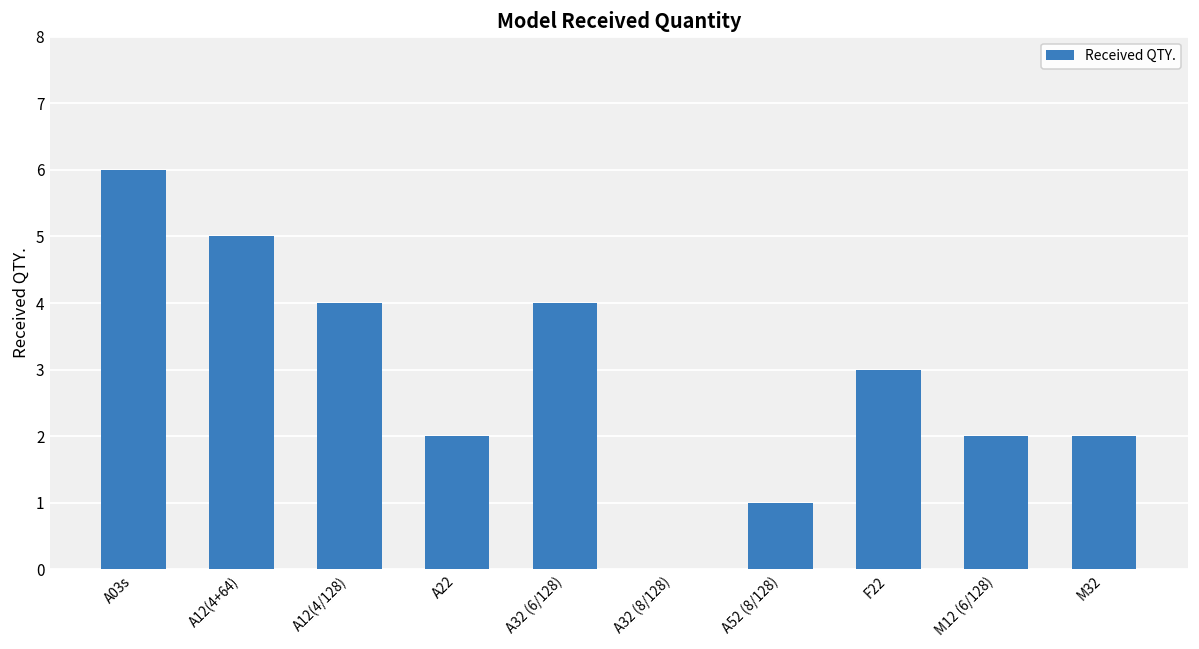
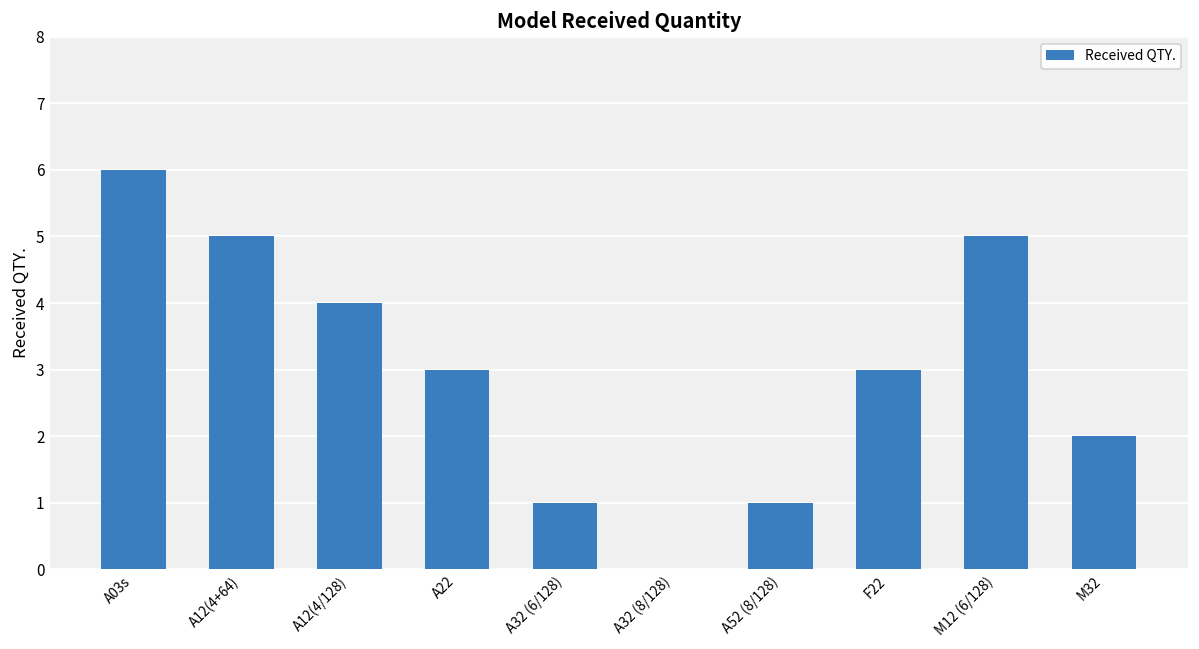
A22: 2 -> 3
A32 (6/128): 4 -> 1
M12 (6/128): 2 -> 5
